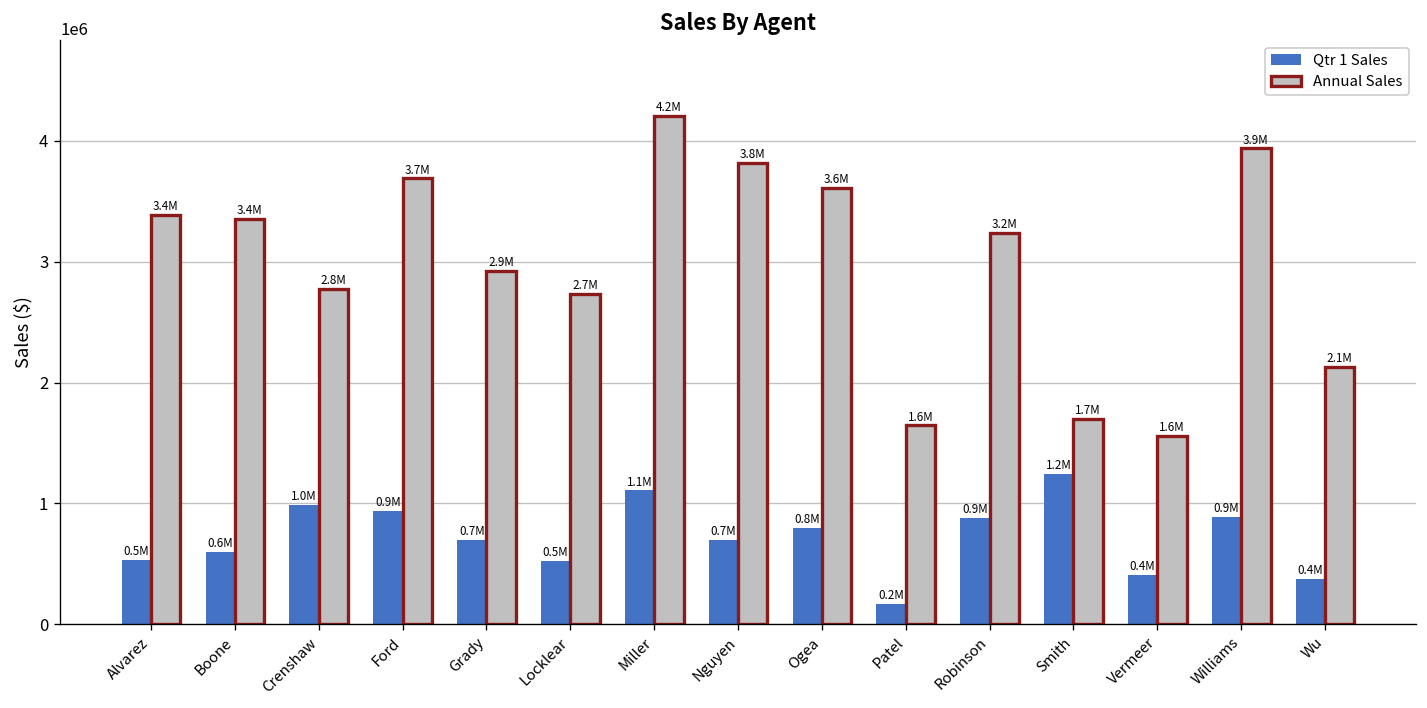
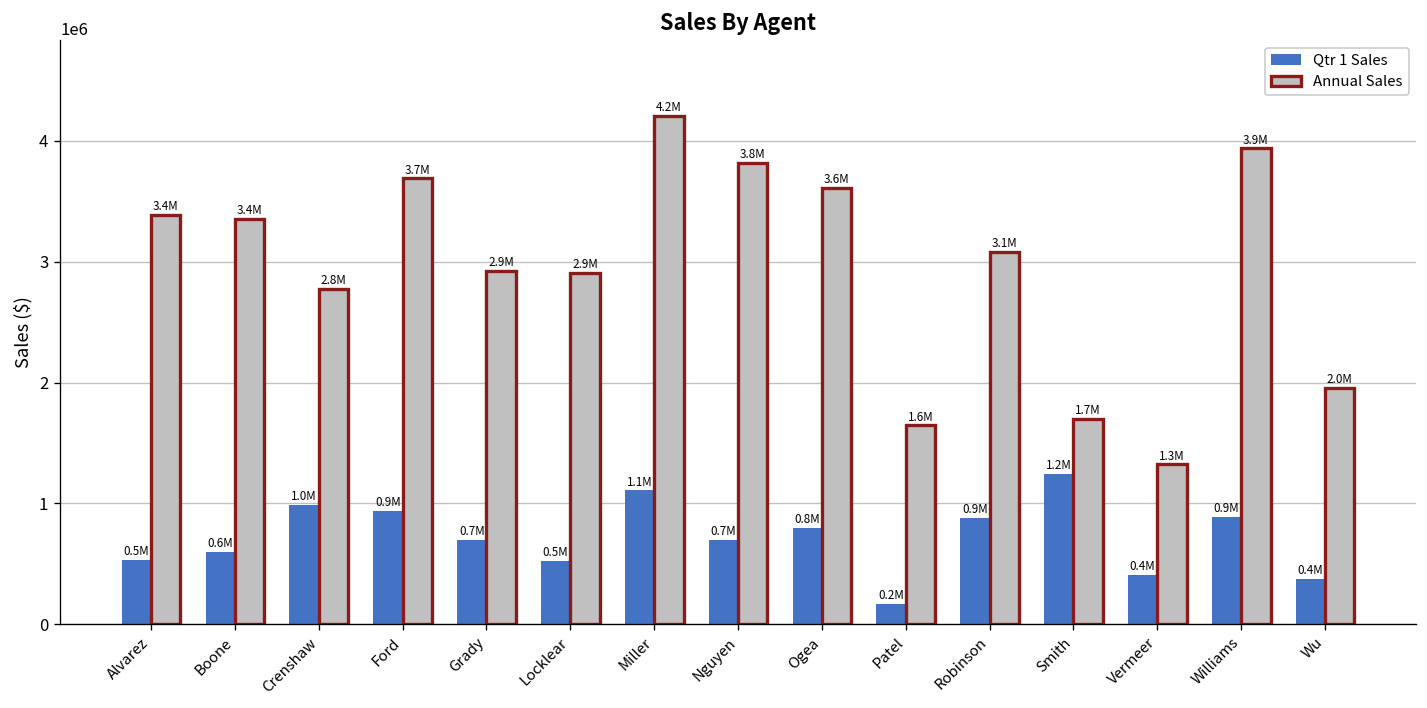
Annual Sales, Locklear: 2.7M -> 2.9M
Annual Sales, Robinson: 3.2M -> 3.1M
Annual Sales, Vermeer: 1.6M -> 1.3M
Annual Sales, Wu: 2.1M -> 2.0M
